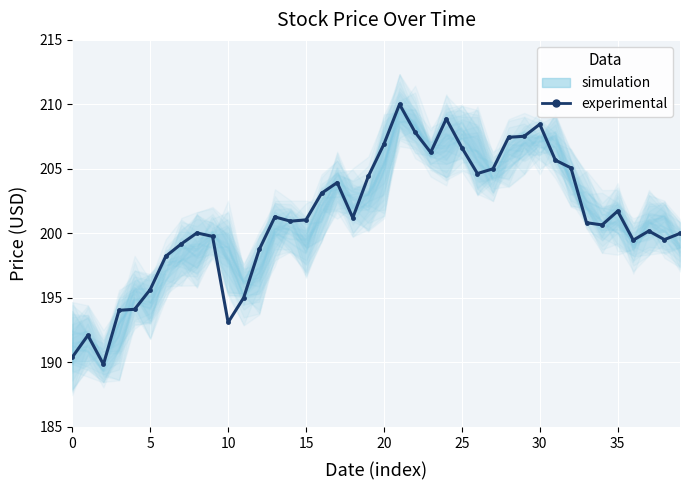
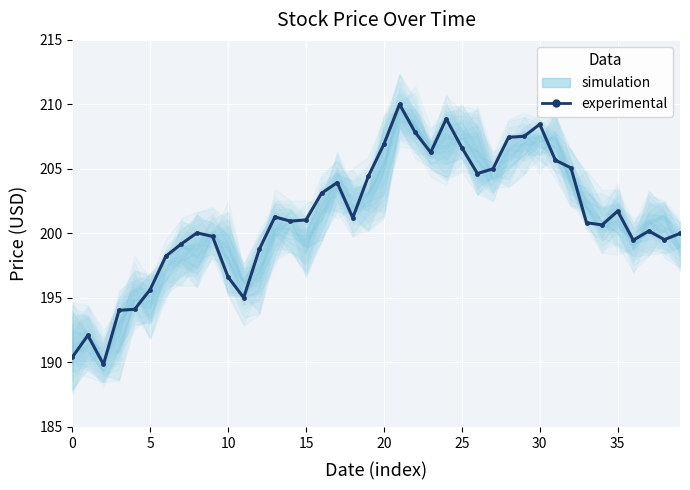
experimental, 10: 193.1 -> 196.6
